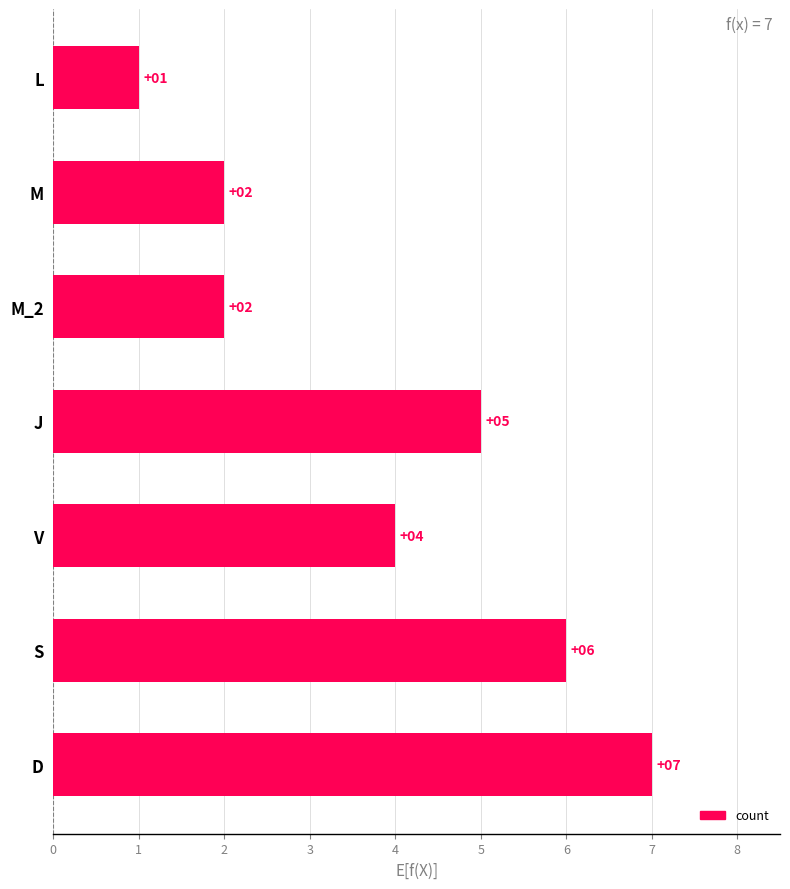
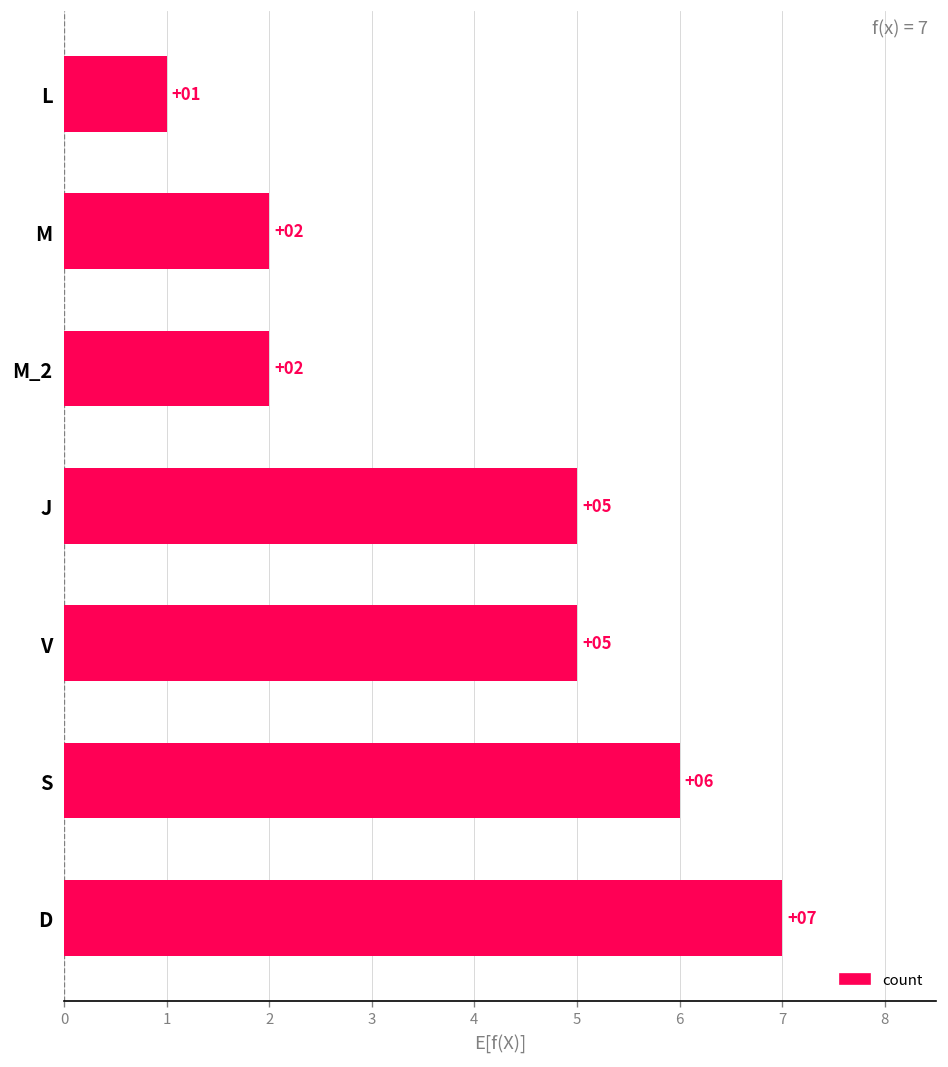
V: +04 -> +05
